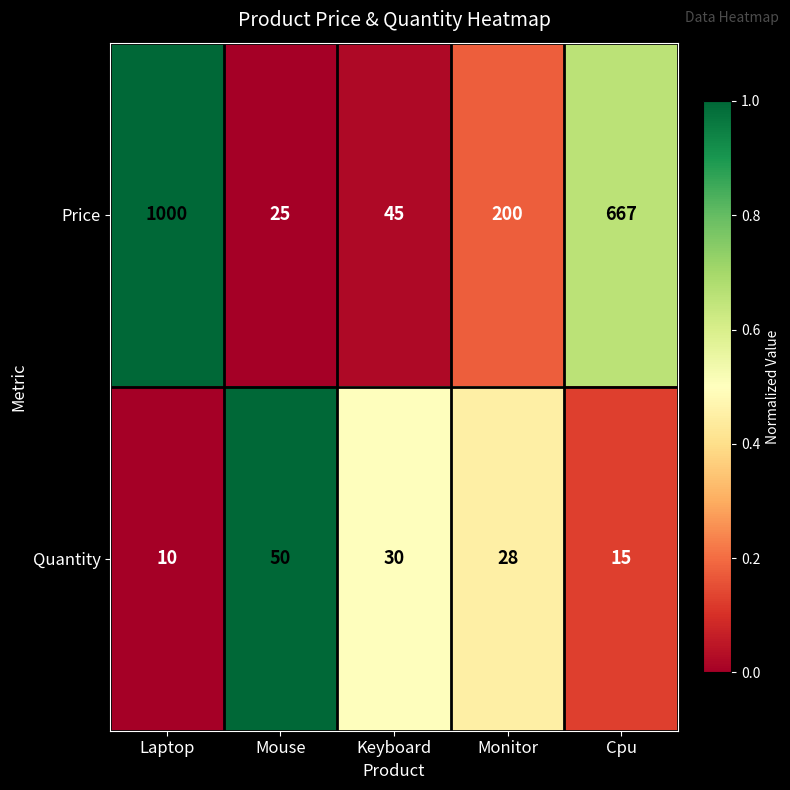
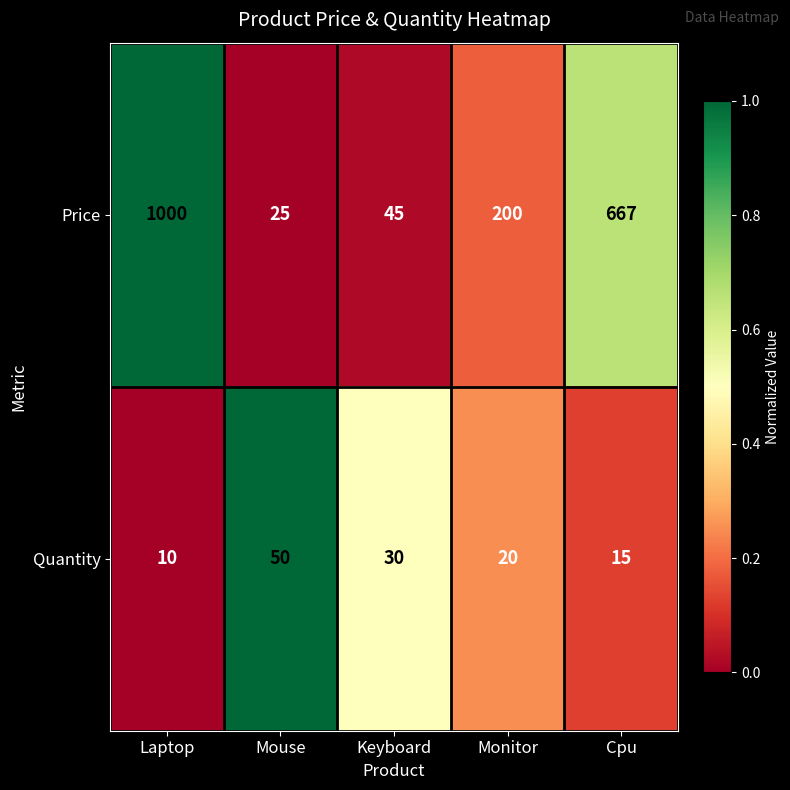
Quantity, Monitor: 28 -> 20
